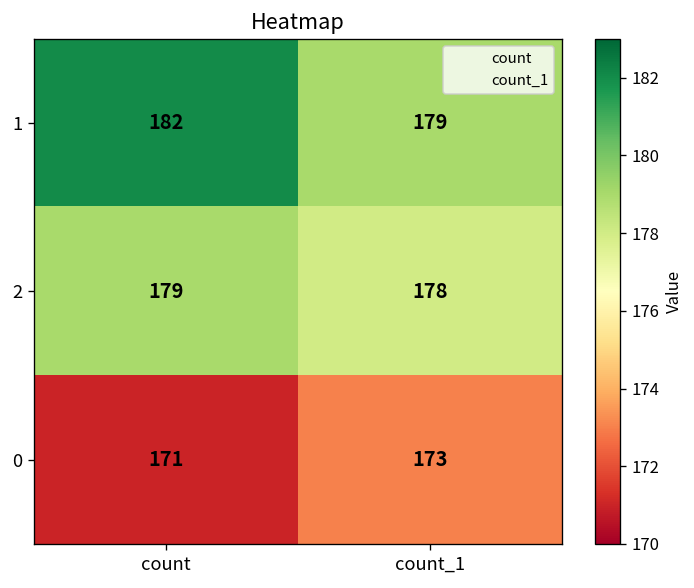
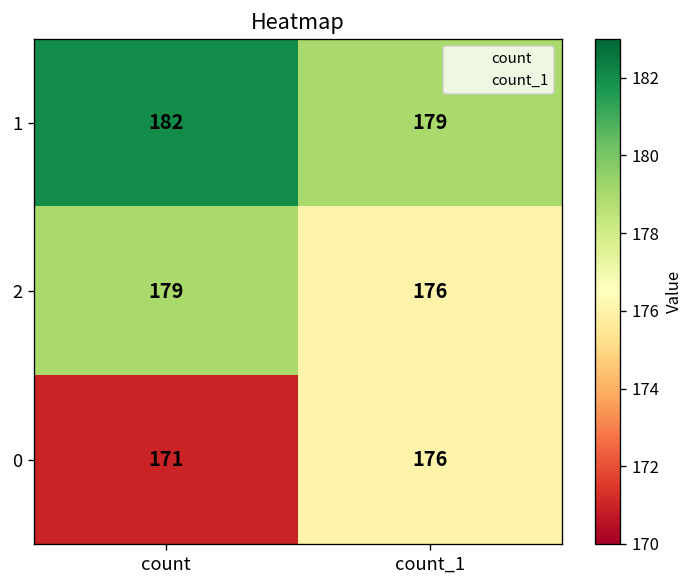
2, count_1: 178 -> 176
0, count_1: 173 -> 176
